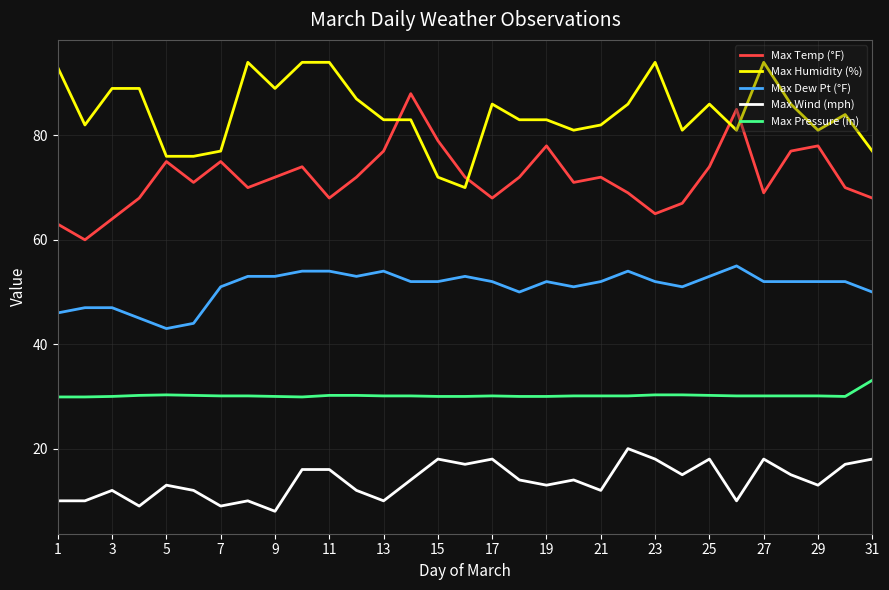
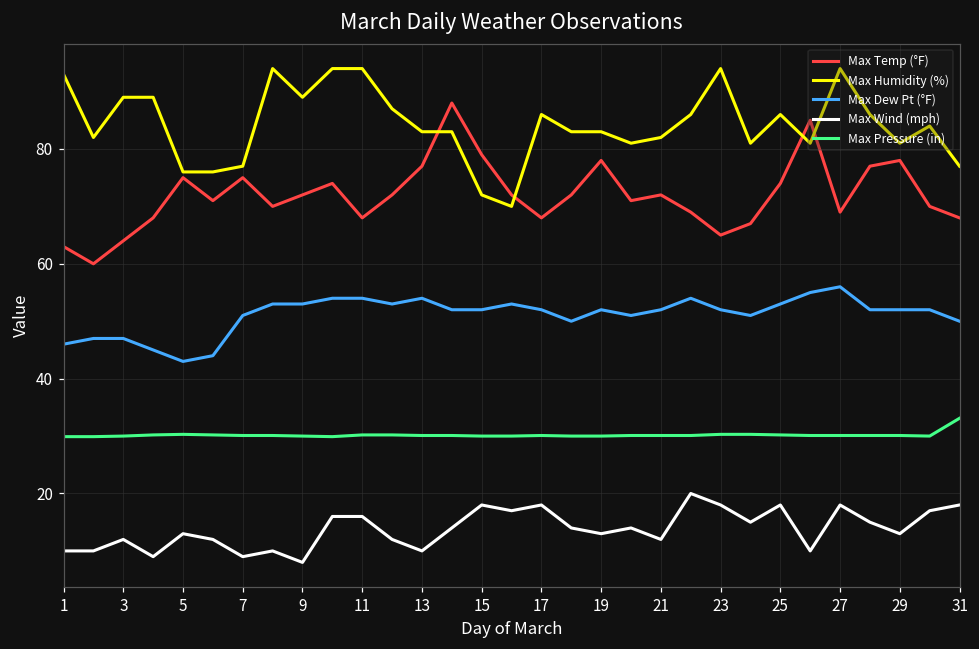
Max Dew Pt (°F), 27: 52 -> 56
